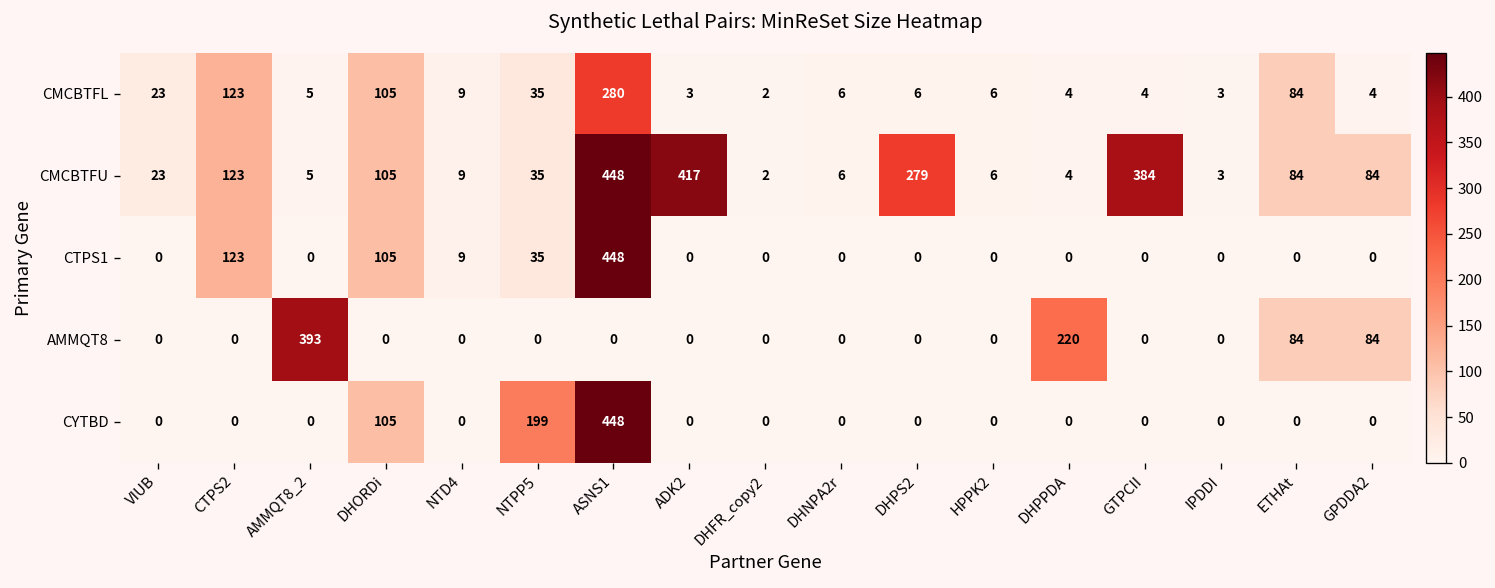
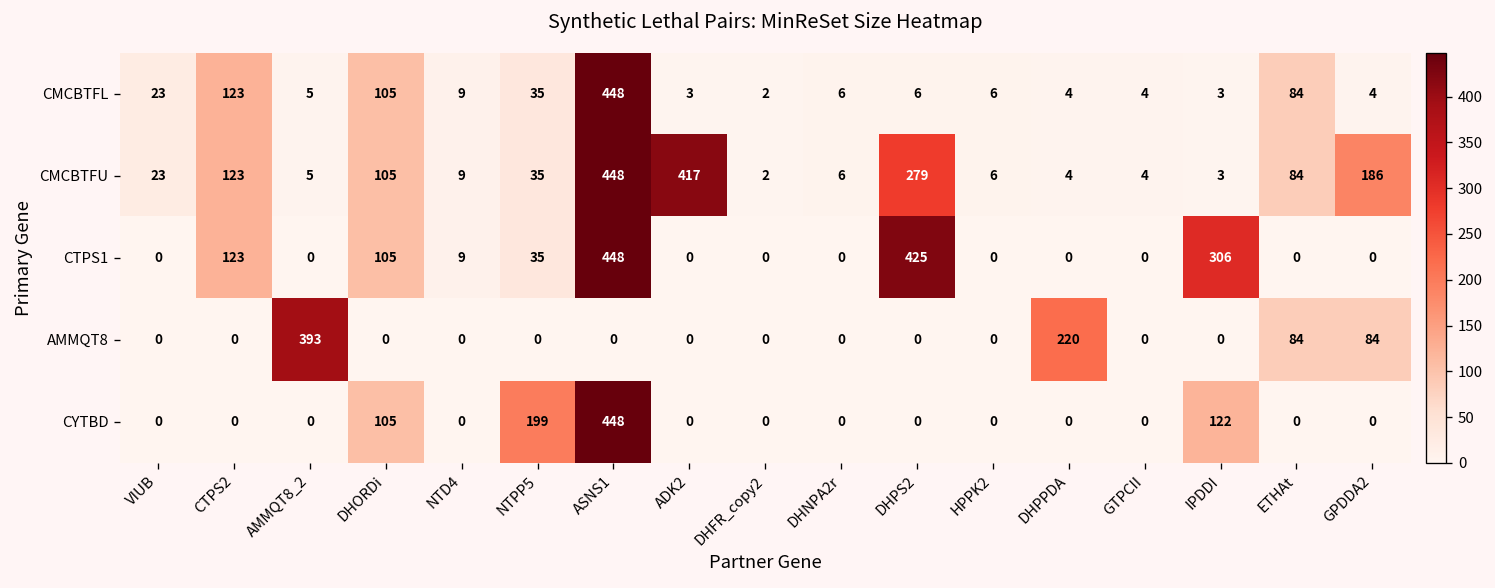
CMCBTFL, ASNS1: 280 -> 448
CMCBTFU, GTPCII: 384 -> 4
CMCBTFU, GPDDA2: 84 -> 186
CTPS1, DHPS2: 0 -> 425
CTPS1, IPDDI: 0 -> 306
CYTBD, IPDDI: 0 -> 122
